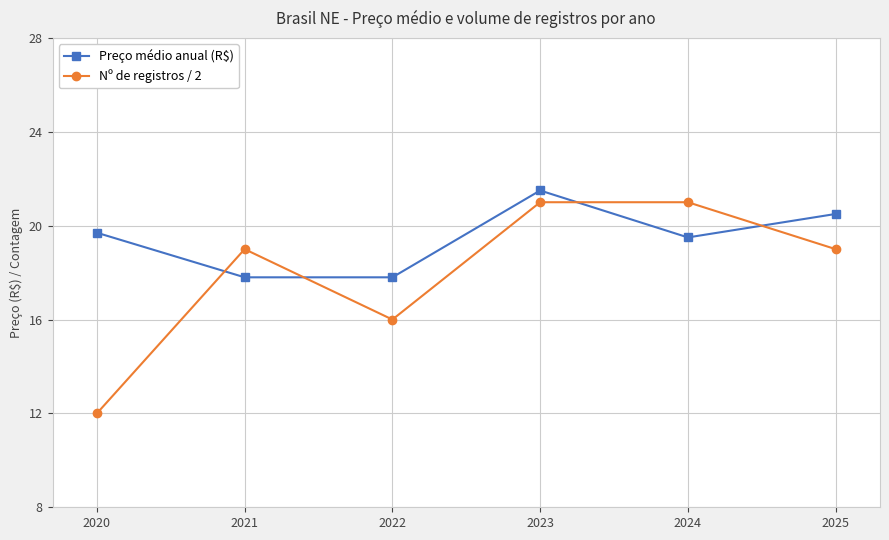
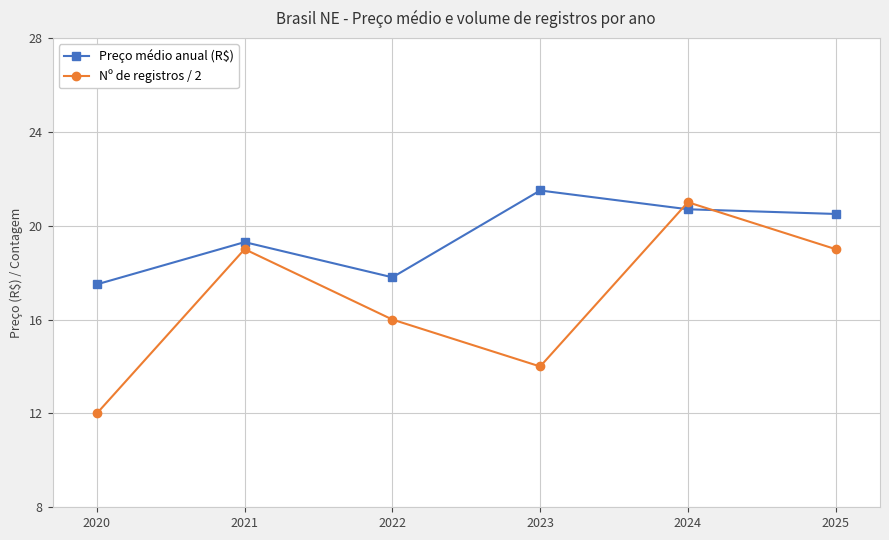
Preço médio anual (R$), 2020: 19.7 -> 17.5
Preço médio anual (R$), 2021: 17.8 -> 19.3
Nº de registros / 2, 2023: 21 -> 14
Preço médio anual (R$), 2024: 19.5 -> 20.7
